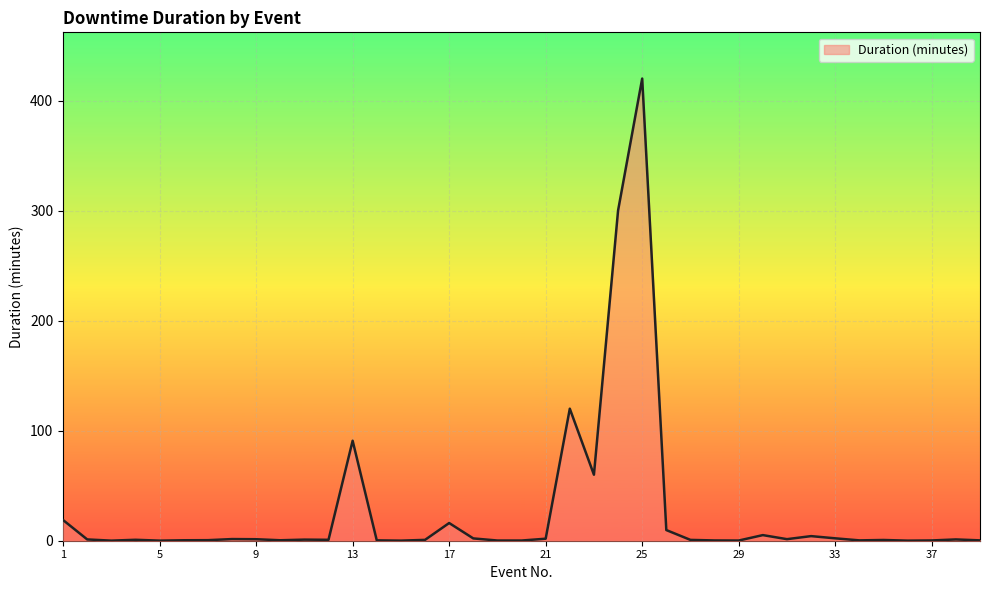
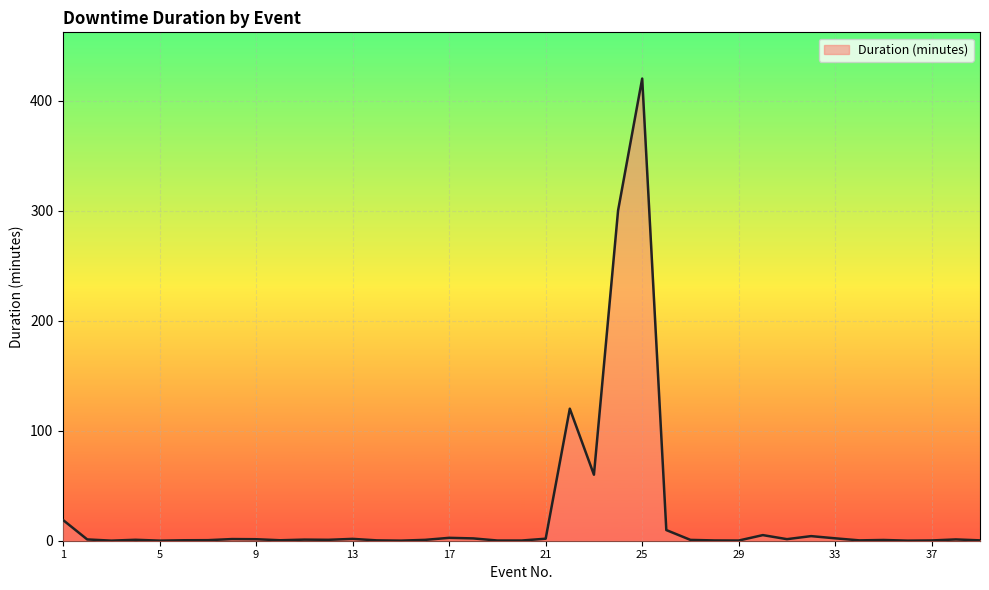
13: 91 -> 2
17: 16 -> 3
